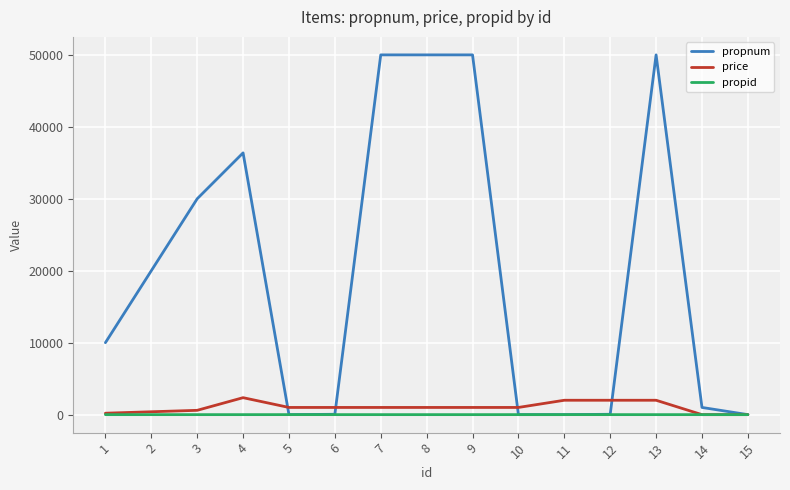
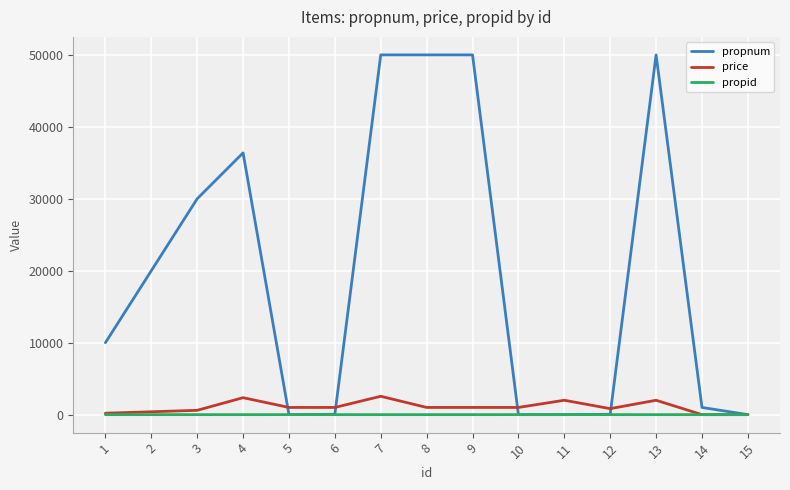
price, 7: 1000 -> 3000
price, 12: 2000 -> 1000
